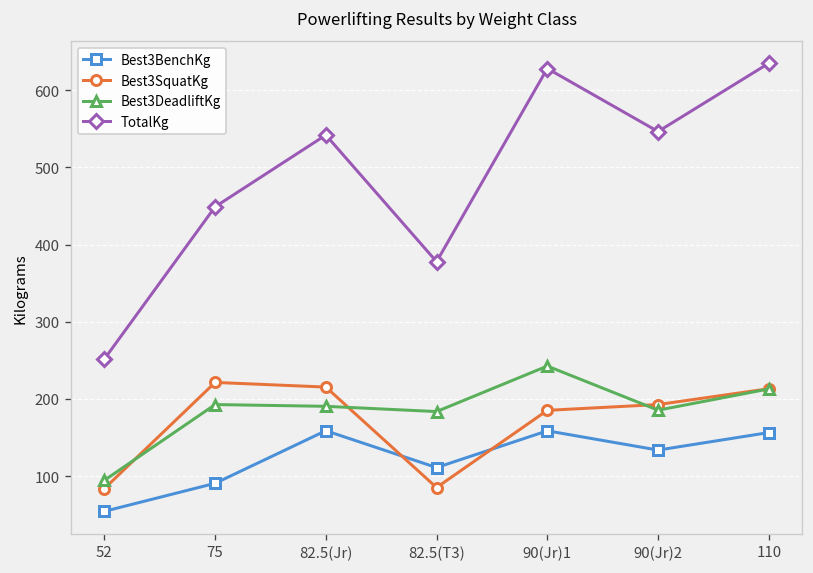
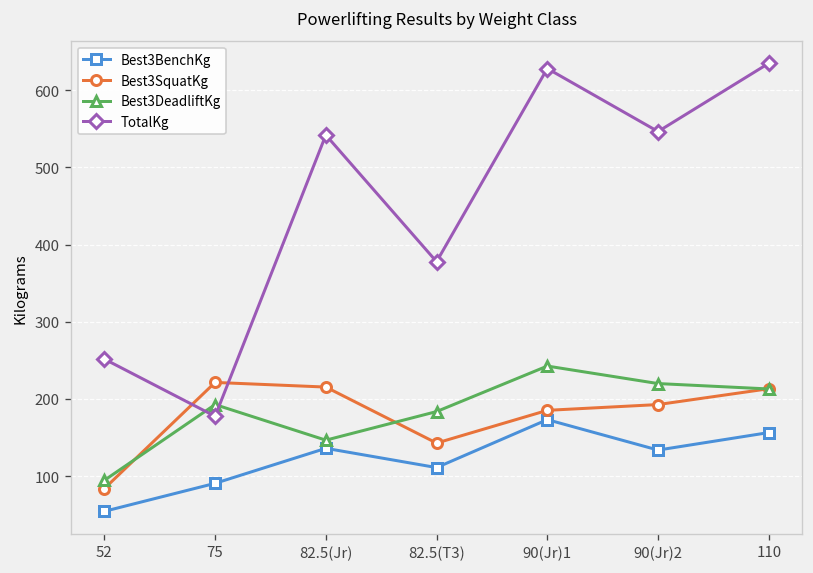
TotalKg, 75: 450 -> 180
Best3BenchKg, 82.5(Jr): 160 -> 140
Best3DeadliftKg, 82.5(Jr): 190 -> 150
Best3SquatKg, 82.5(T3): 90 -> 140
Best3BenchKg, 90(Jr)1: 160 -> 170
Best3DeadliftKg, 90(Jr)2: 190 -> 220
